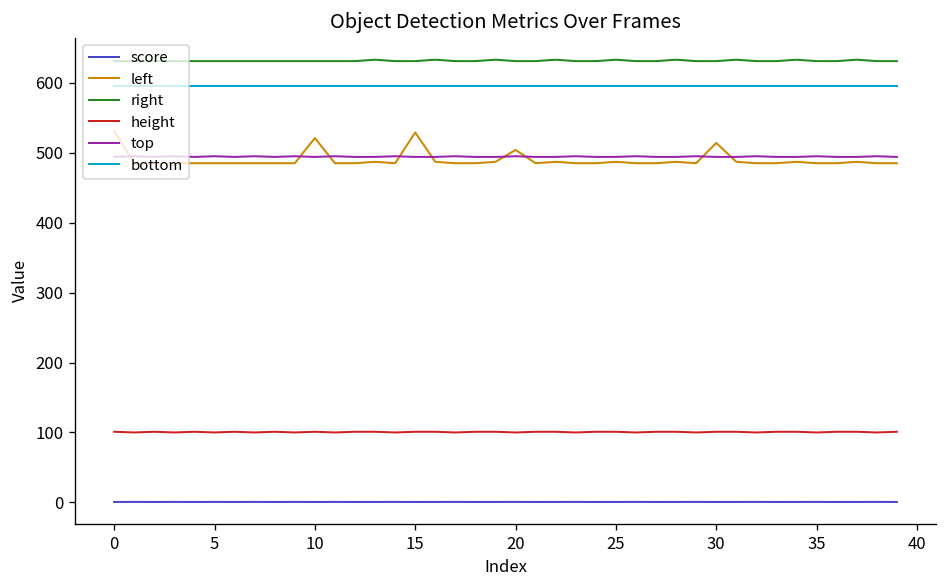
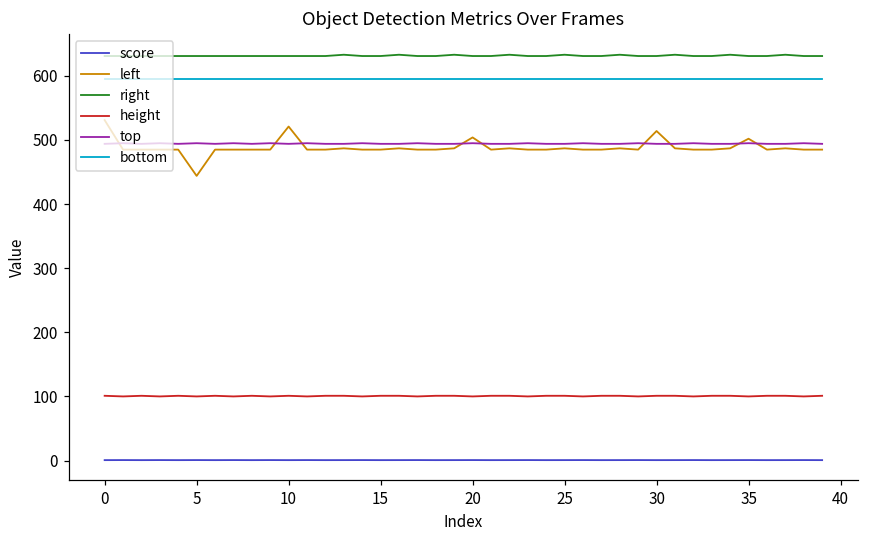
left, 5: 490 -> 440
left, 15: 530 -> 490
left, 35: 490 -> 500
